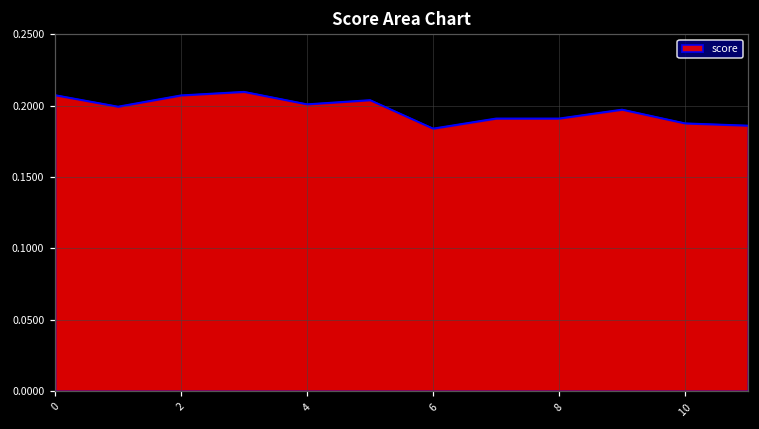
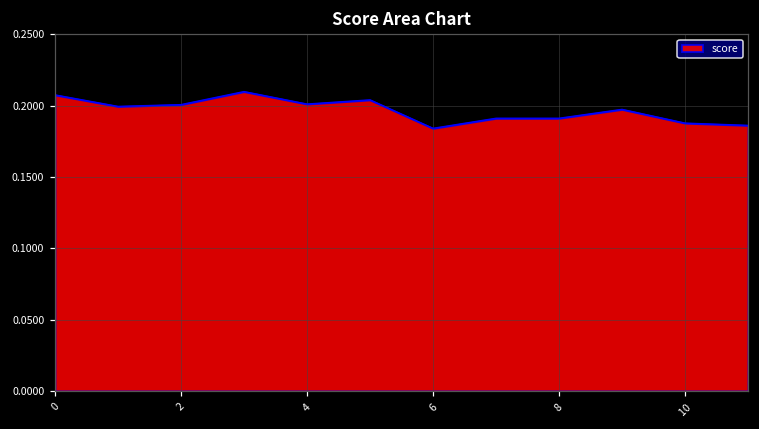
2: 0.207 -> 0.201
